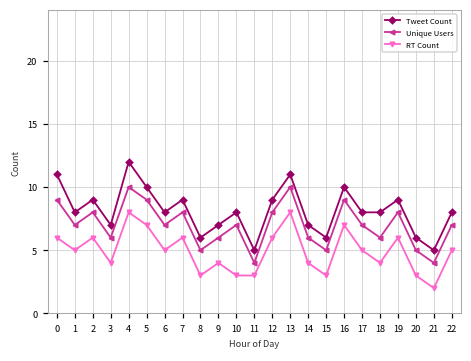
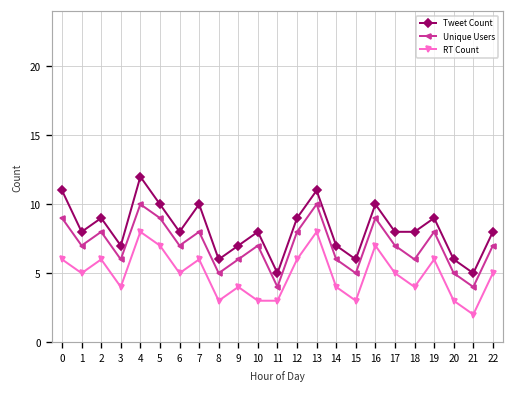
Tweet Count, 7: 9 -> 10
